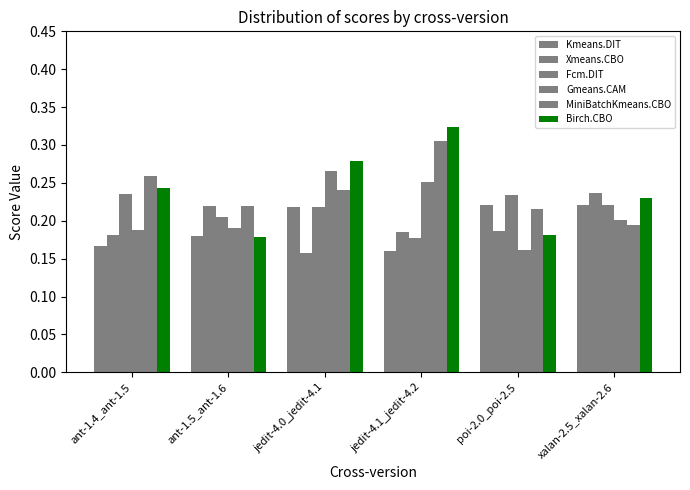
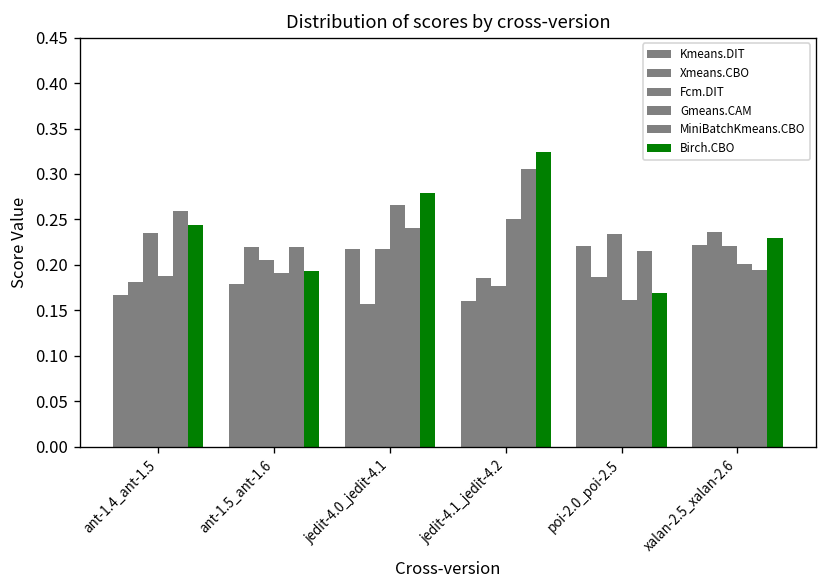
Birch.CBO, ant-1.5_ant-1.6: 0.18 -> 0.19
Birch.CBO, poi-2.0_poi-2.5: 0.18 -> 0.17
